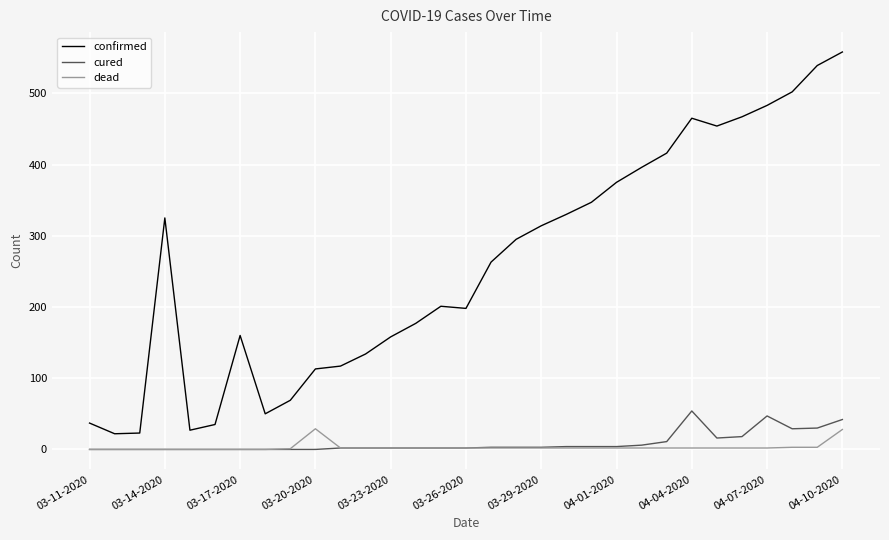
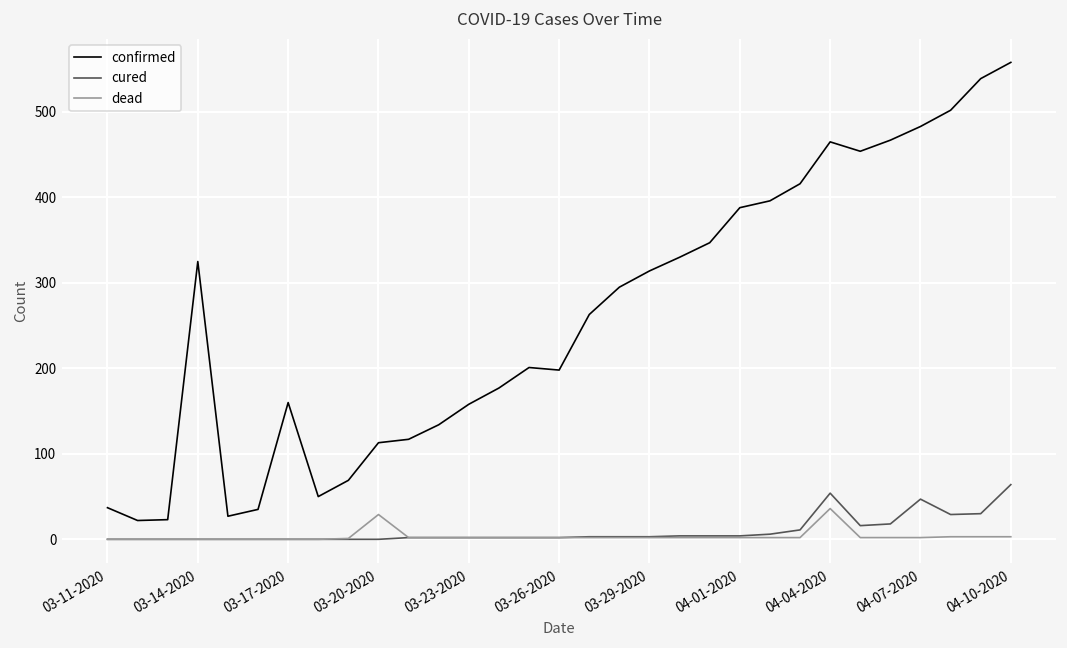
confirmed, 04-01-2020: 380 -> 390
dead, 04-04-2020: 0 -> 40
cured, 04-10-2020: 40 -> 60
dead, 04-10-2020: 30 -> 0
